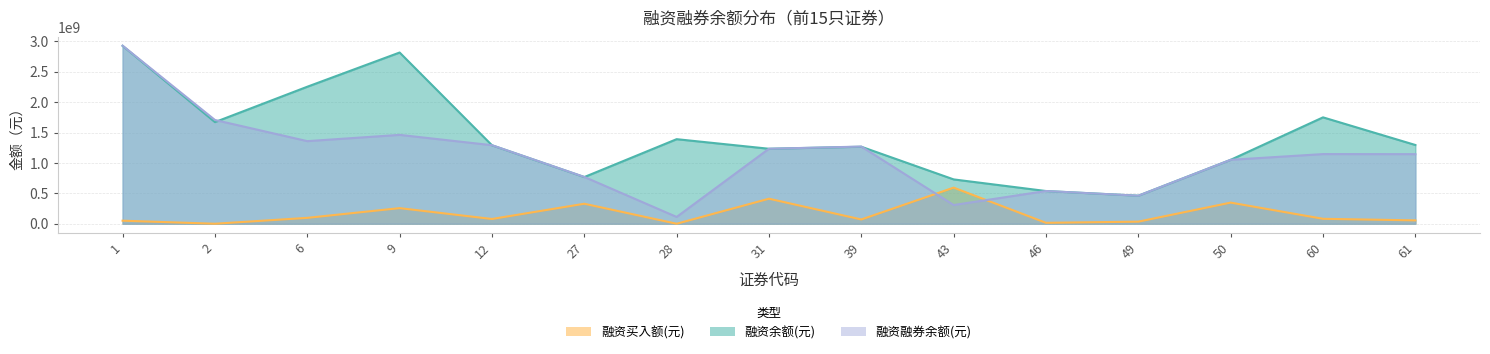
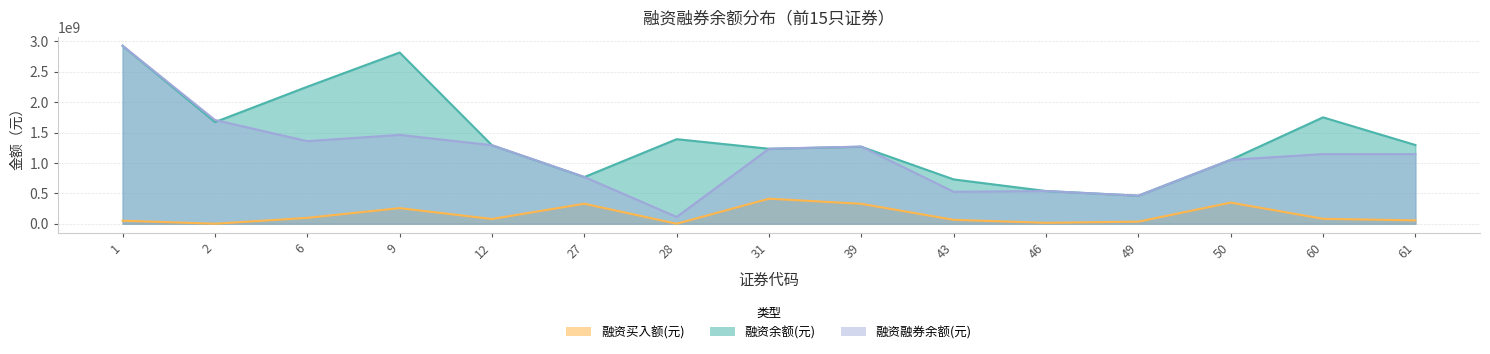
融资买入额(元), 39: 100000000 -> 300000000
融资买入额(元), 43: 600000000 -> 100000000
融资融券余额(元), 43: 300000000 -> 500000000
